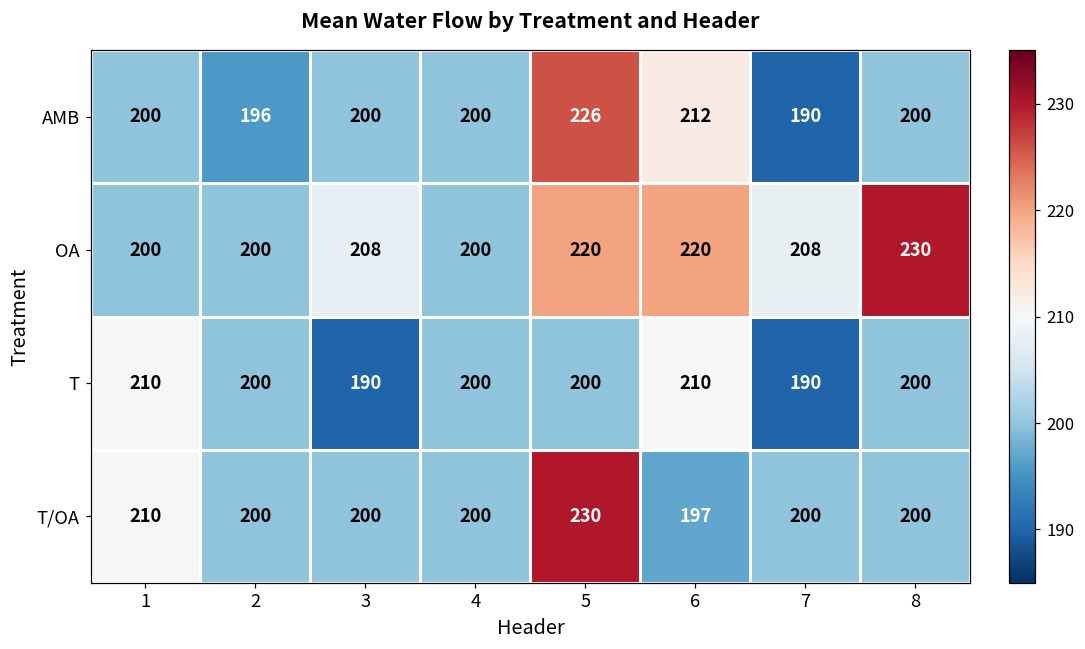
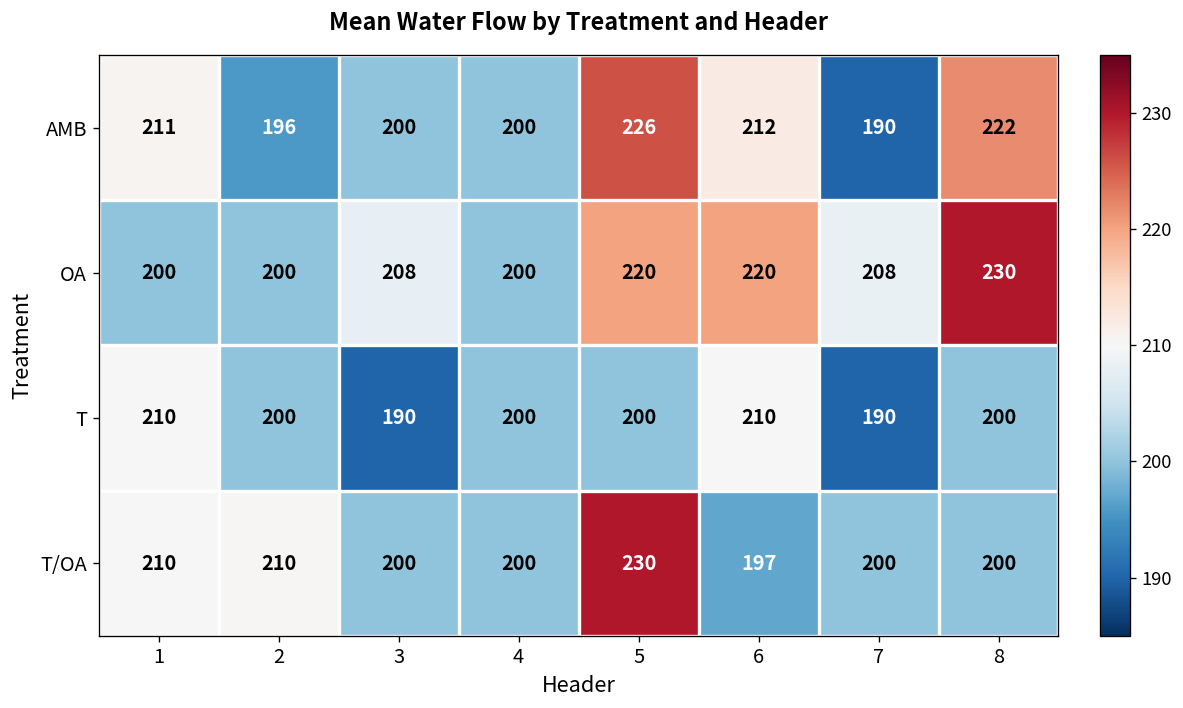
AMB, 1: 200 -> 211
AMB, 8: 200 -> 222
T/OA, 2: 200 -> 210
